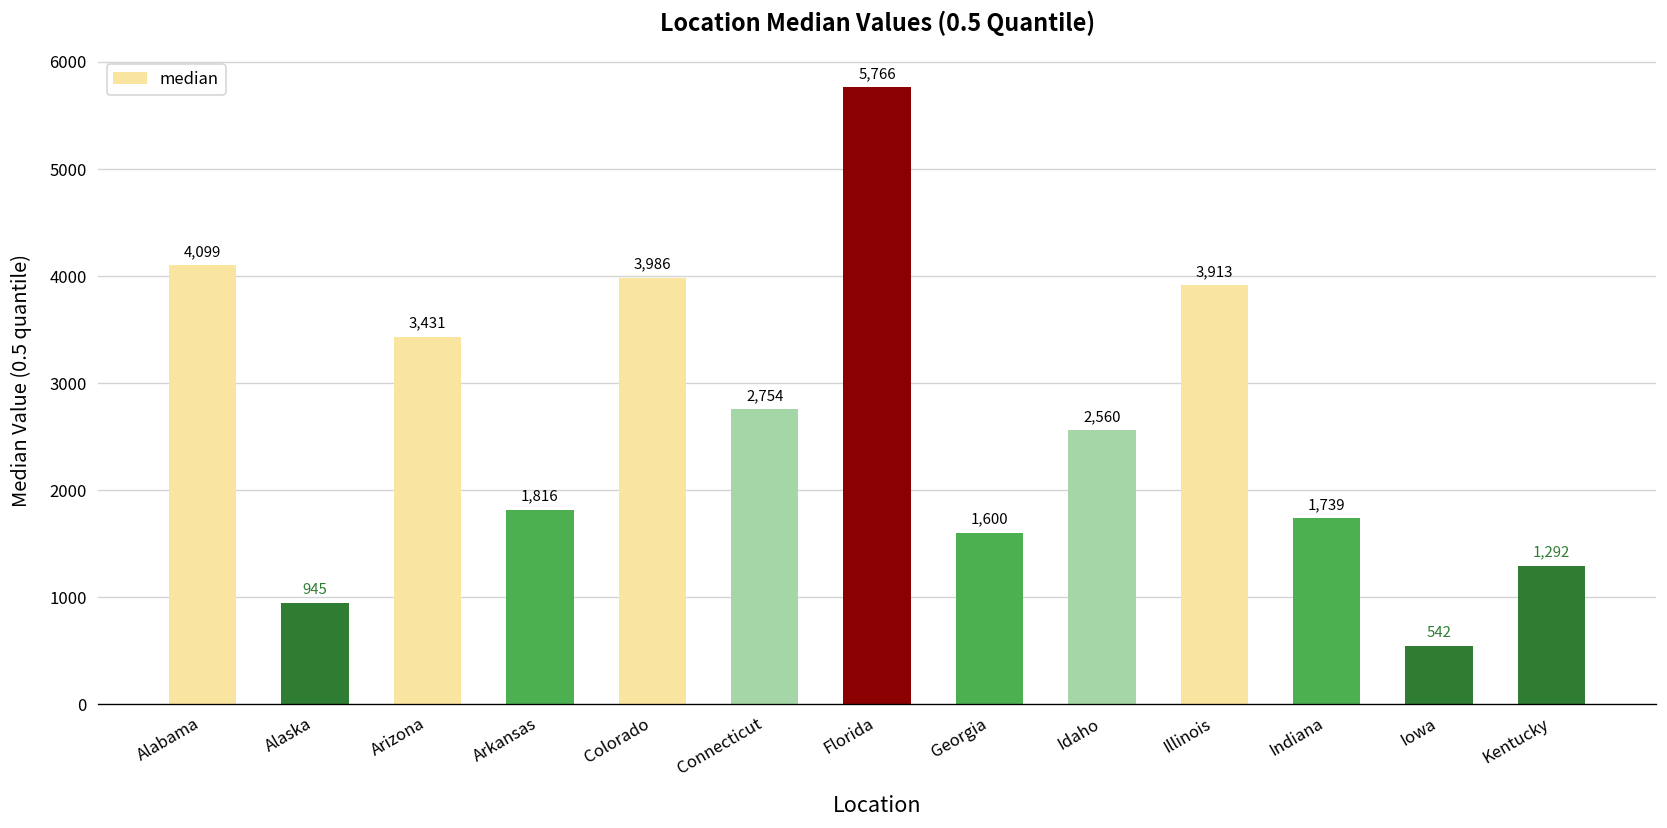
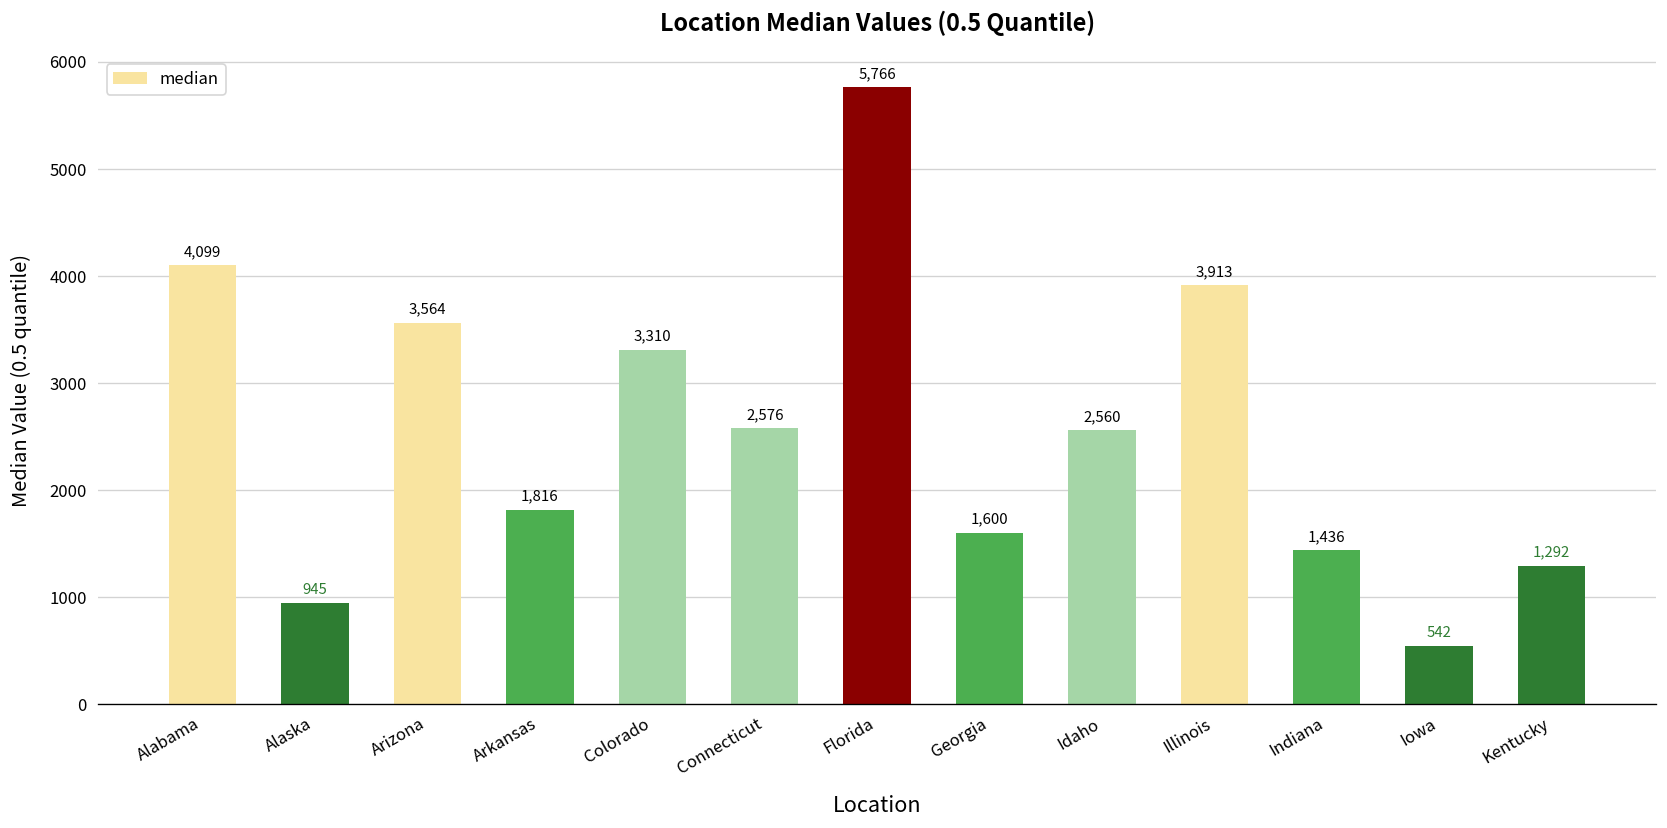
Arizona: 3,431 -> 3,564
Colorado: 3,986 -> 3,310
Connecticut: 2,754 -> 2,576
Indiana: 1,739 -> 1,436
